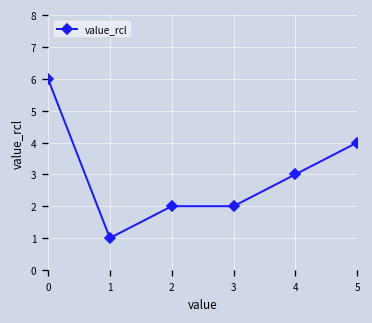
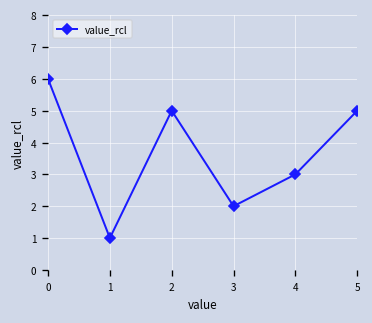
2: 2 -> 5
5: 4 -> 5
